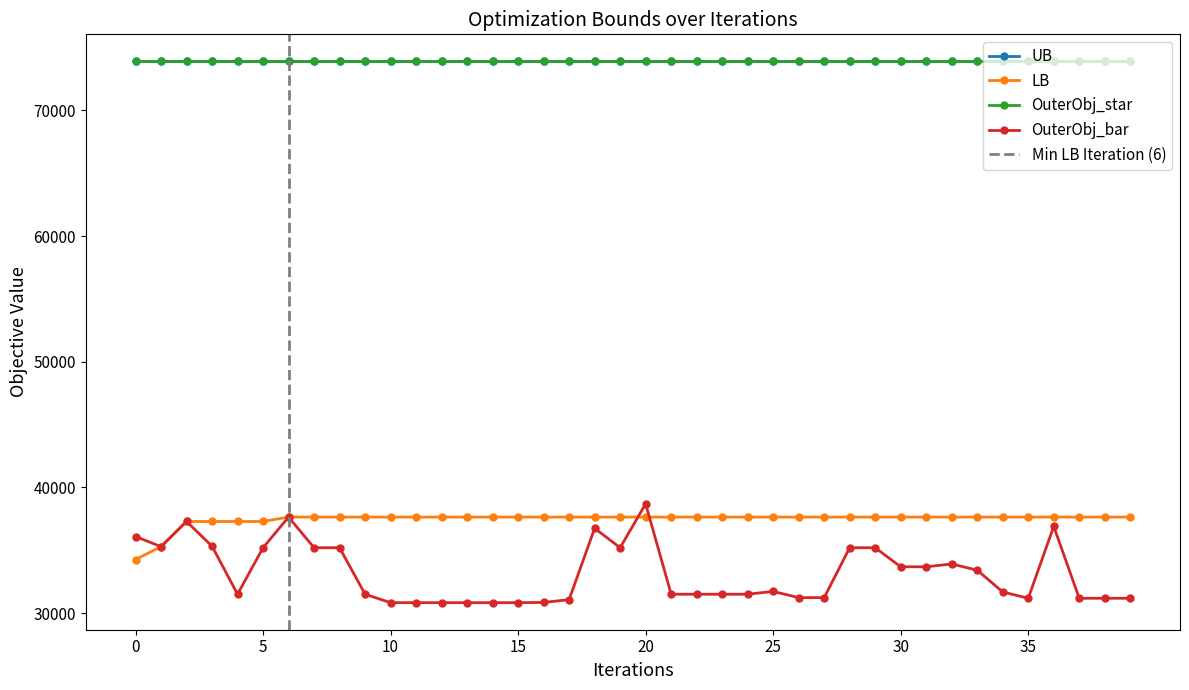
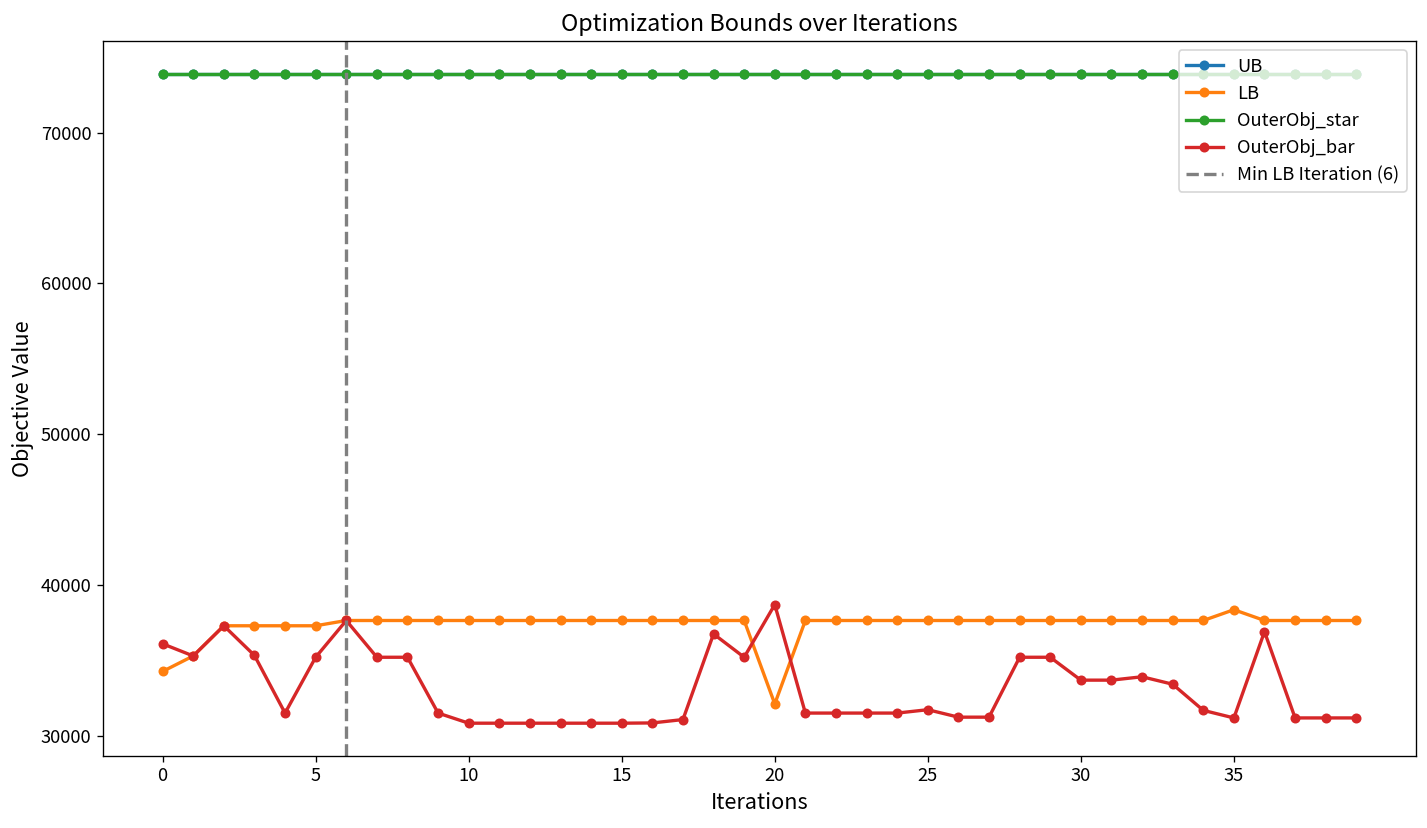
LB, 20: 37600 -> 32100
LB, 35: 37600 -> 38400
